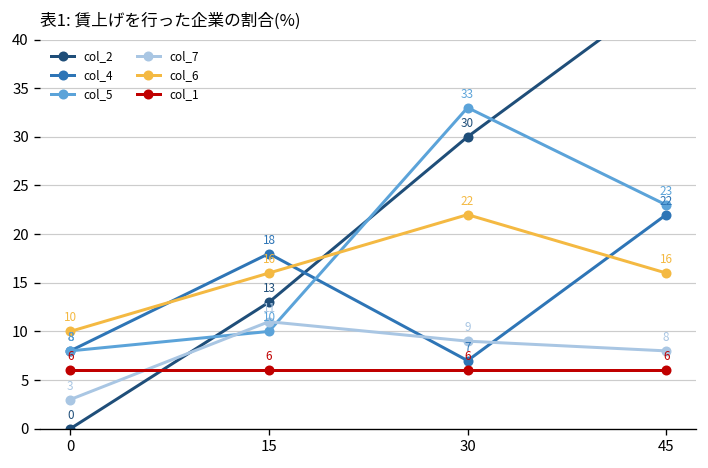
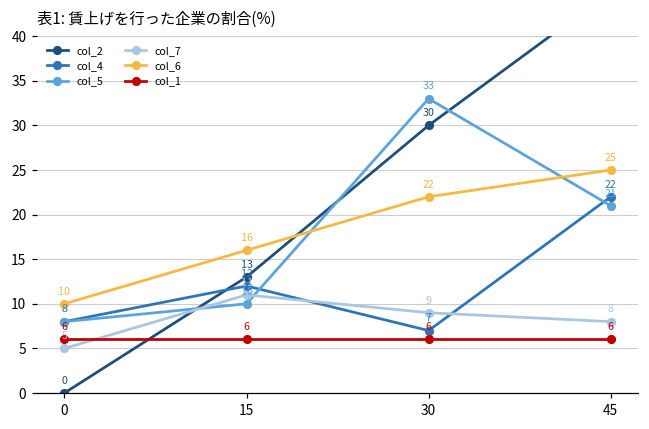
col_7, 0: 3 -> 5
col_4, 15: 18 -> 12
col_5, 45: 23 -> 21
col_6, 45: 16 -> 25
